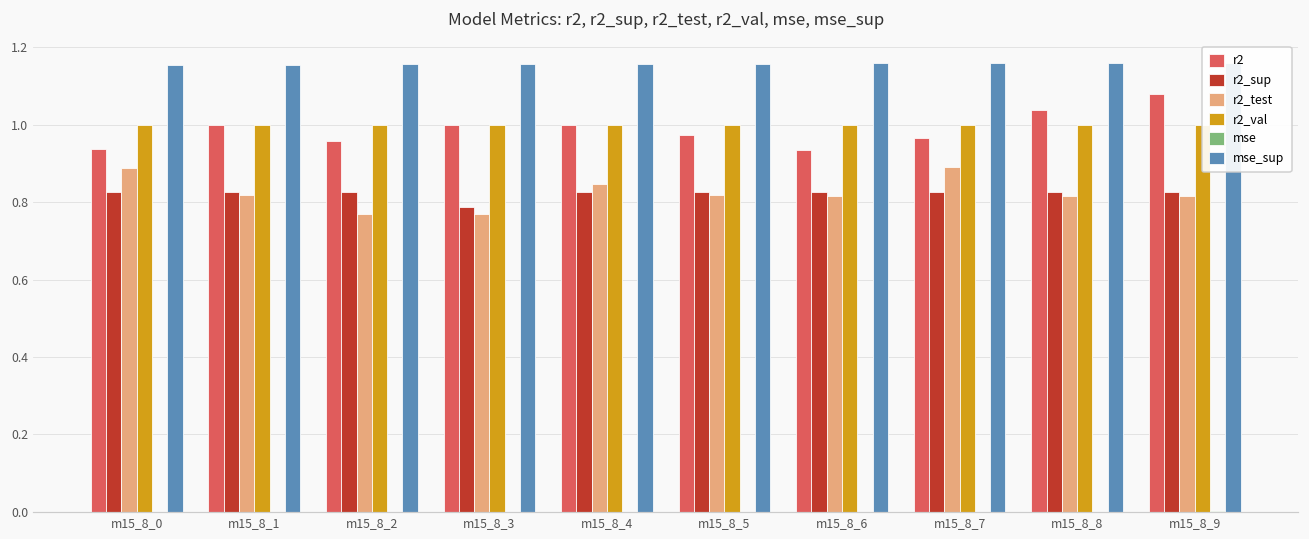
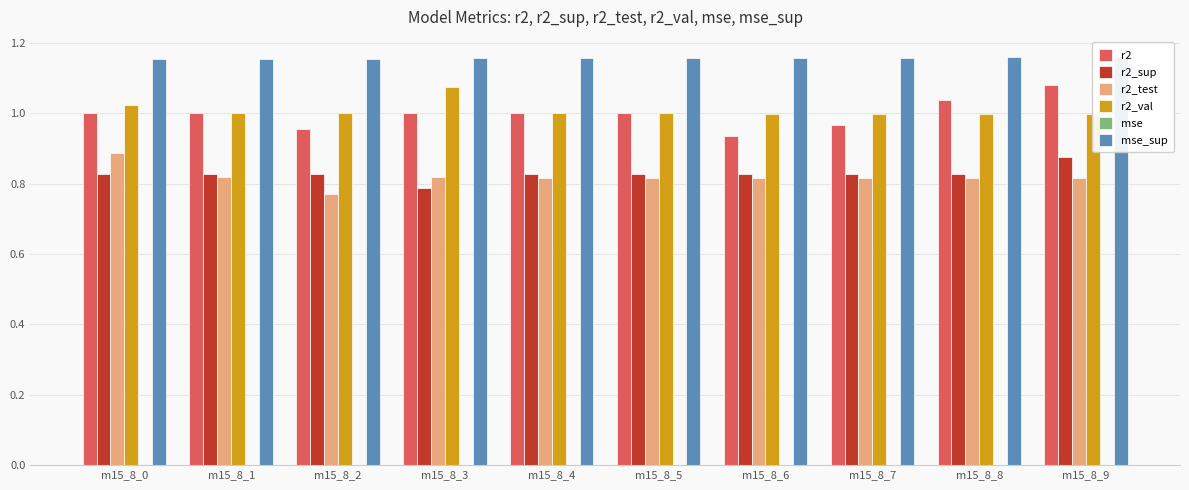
r2, m15_8_0: 0.94 -> 1.00
r2_val, m15_8_0: 1.00 -> 1.02
r2_test, m15_8_3: 0.77 -> 0.82
r2_val, m15_8_3: 1.00 -> 1.08
r2_test, m15_8_4: 0.85 -> 0.82
r2, m15_8_5: 0.97 -> 1.00
r2_test, m15_8_7: 0.89 -> 0.82
r2_sup, m15_8_9: 0.83 -> 0.88
